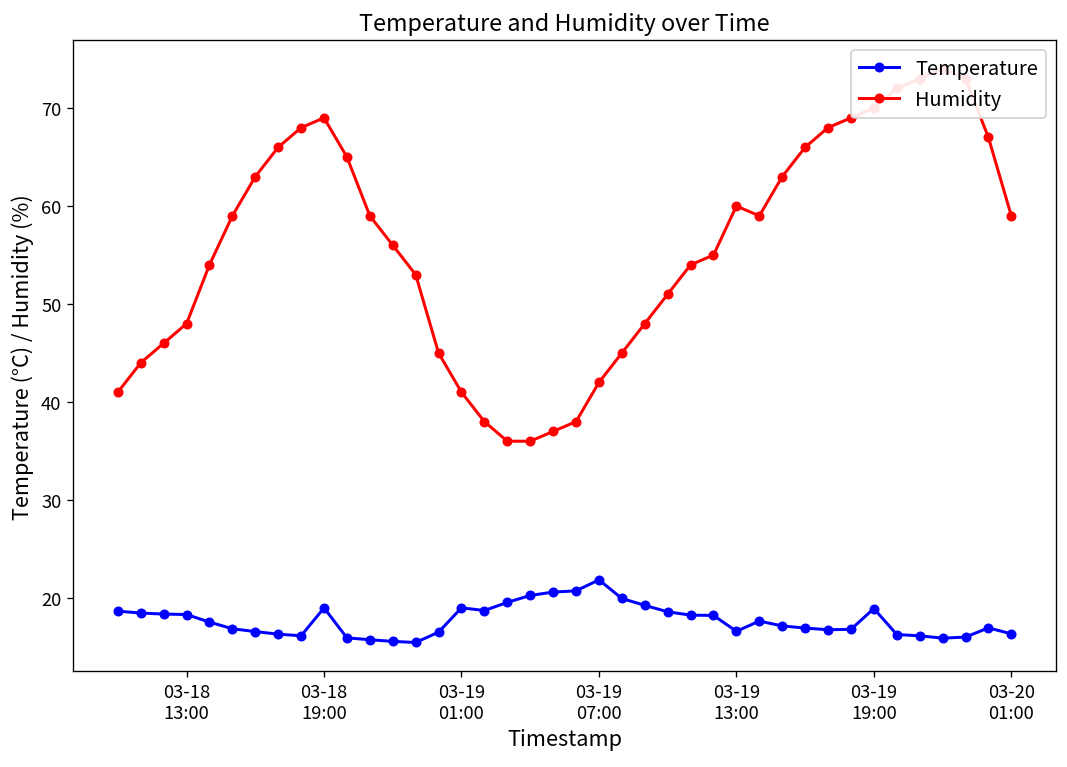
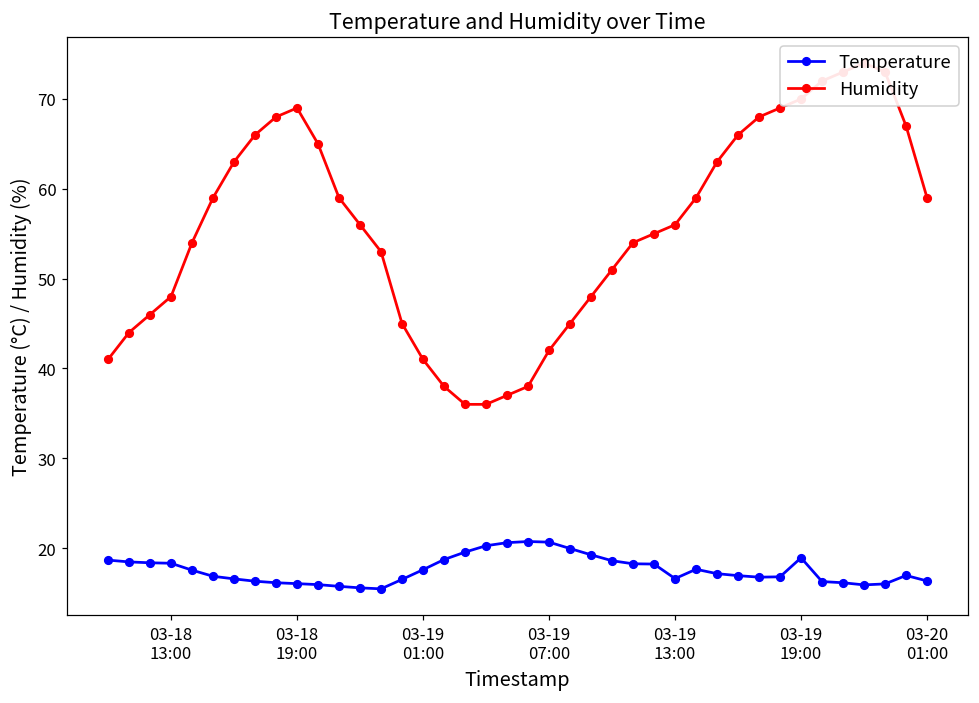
Temperature, 03-18 19:00: 19 -> 16
Temperature, 03-19 01:00: 19 -> 18
Temperature, 03-19 07:00: 22 -> 21
Humidity, 03-19 13:00: 60 -> 56
